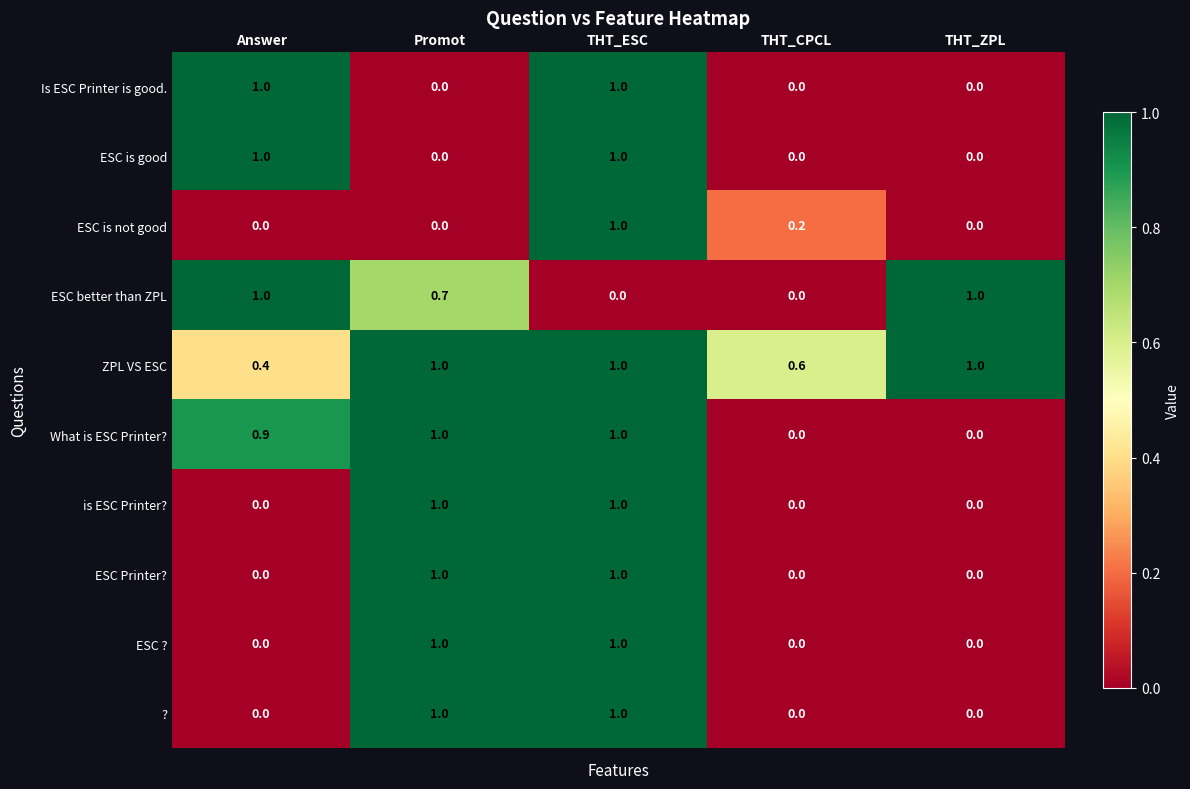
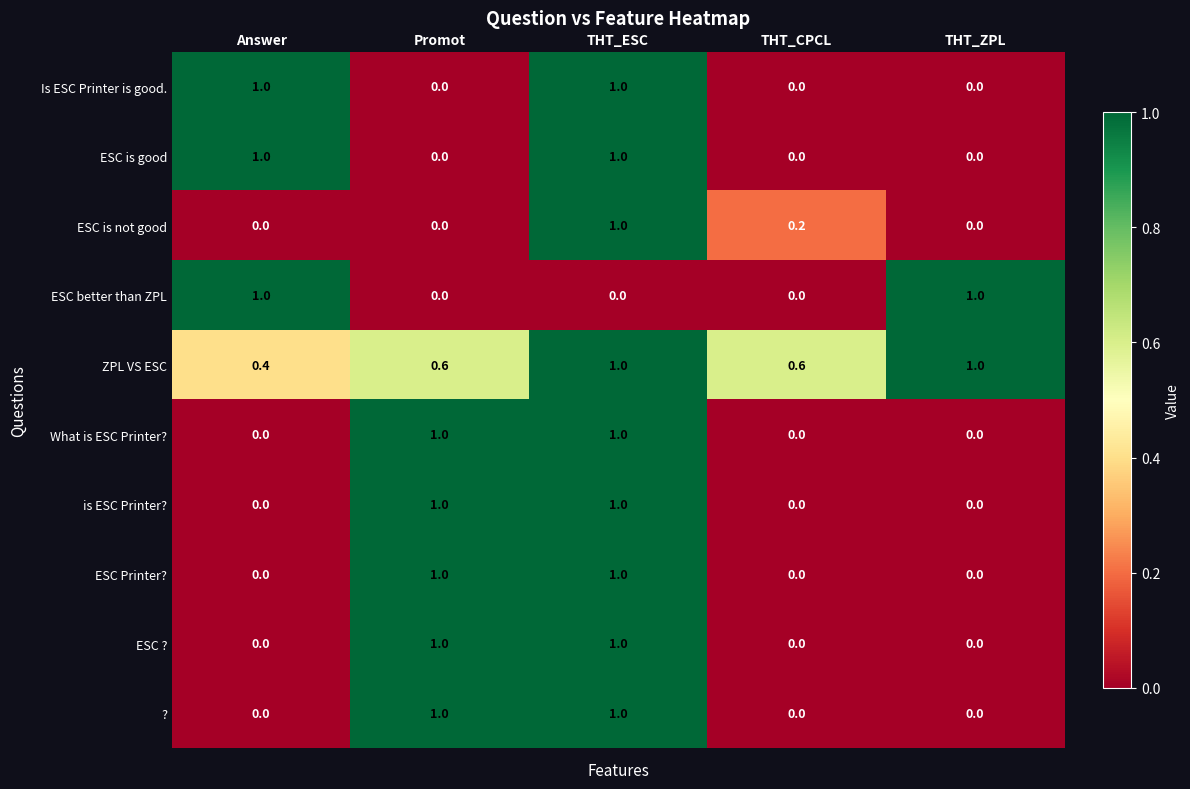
ESC better than ZPL, Promot: 0.7 -> 0.0
ZPL VS ESC, Promot: 1.0 -> 0.6
What is ESC Printer?, Answer: 0.9 -> 0.0
